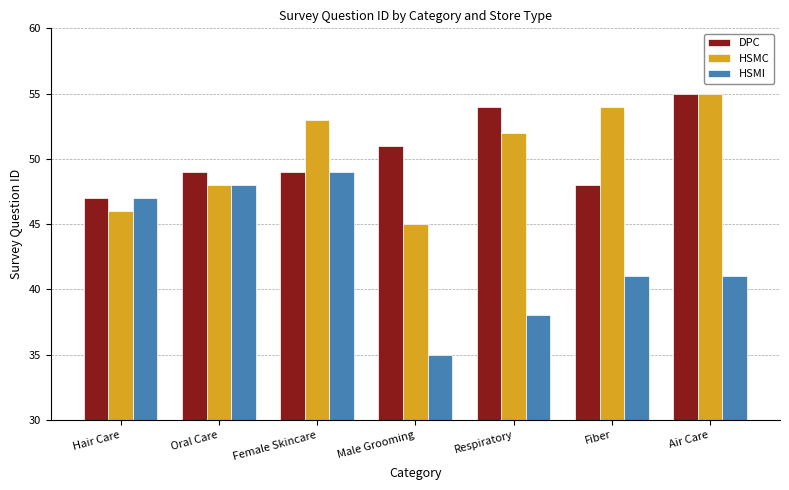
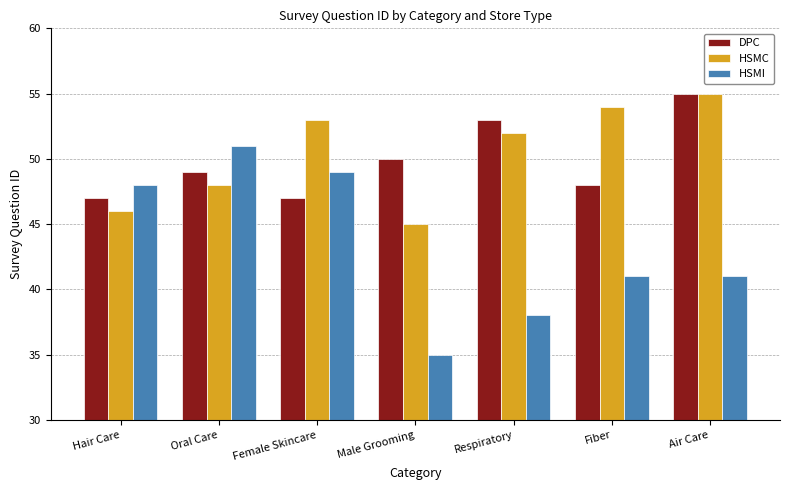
HSMI, Hair Care: 47 -> 48
HSMI, Oral Care: 48 -> 51
DPC, Female Skincare: 49 -> 47
DPC, Male Grooming: 51 -> 50
DPC, Respiratory: 54 -> 53
